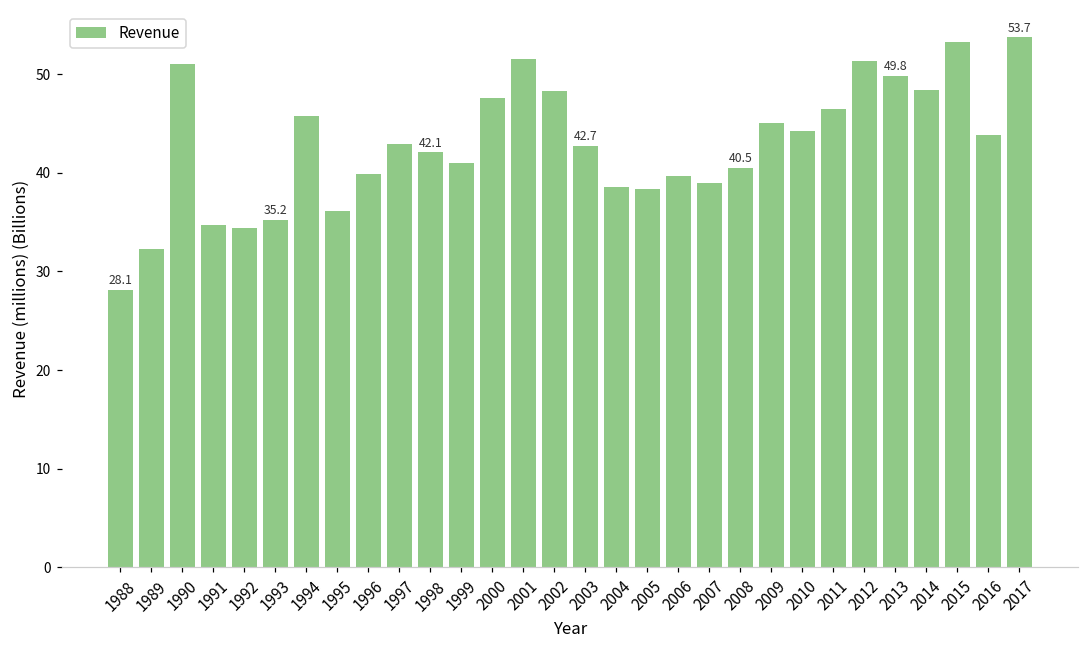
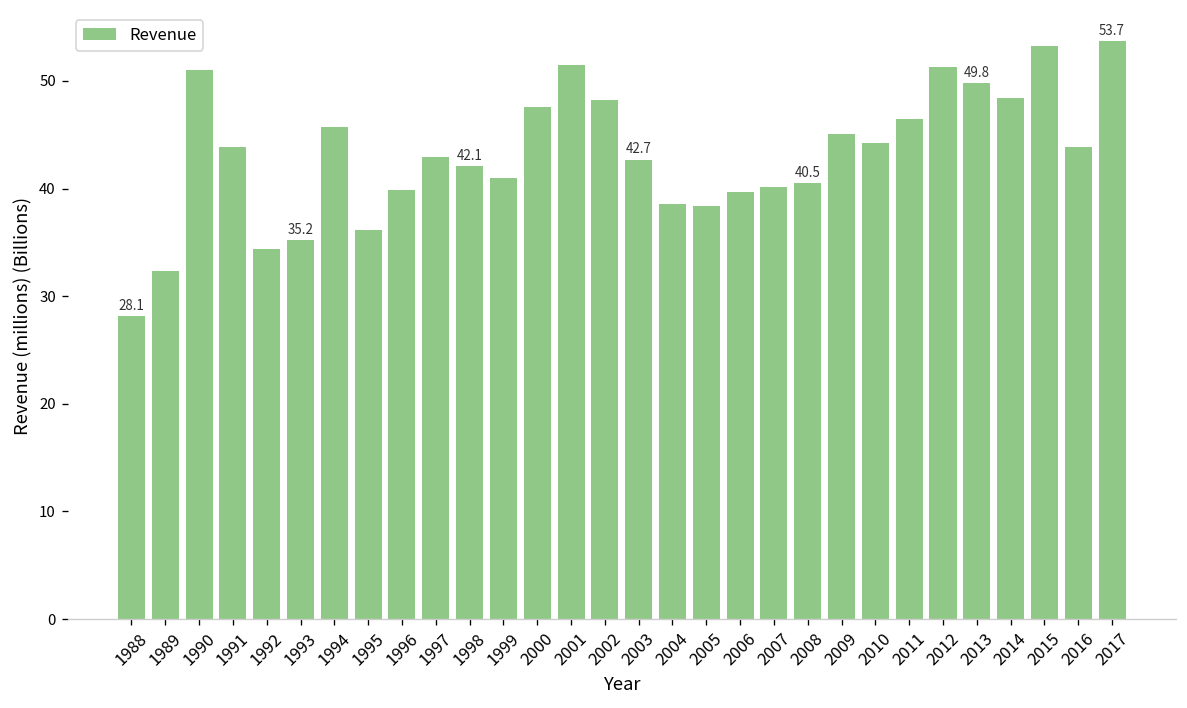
1991: 35 -> 44
2007: 39 -> 40
